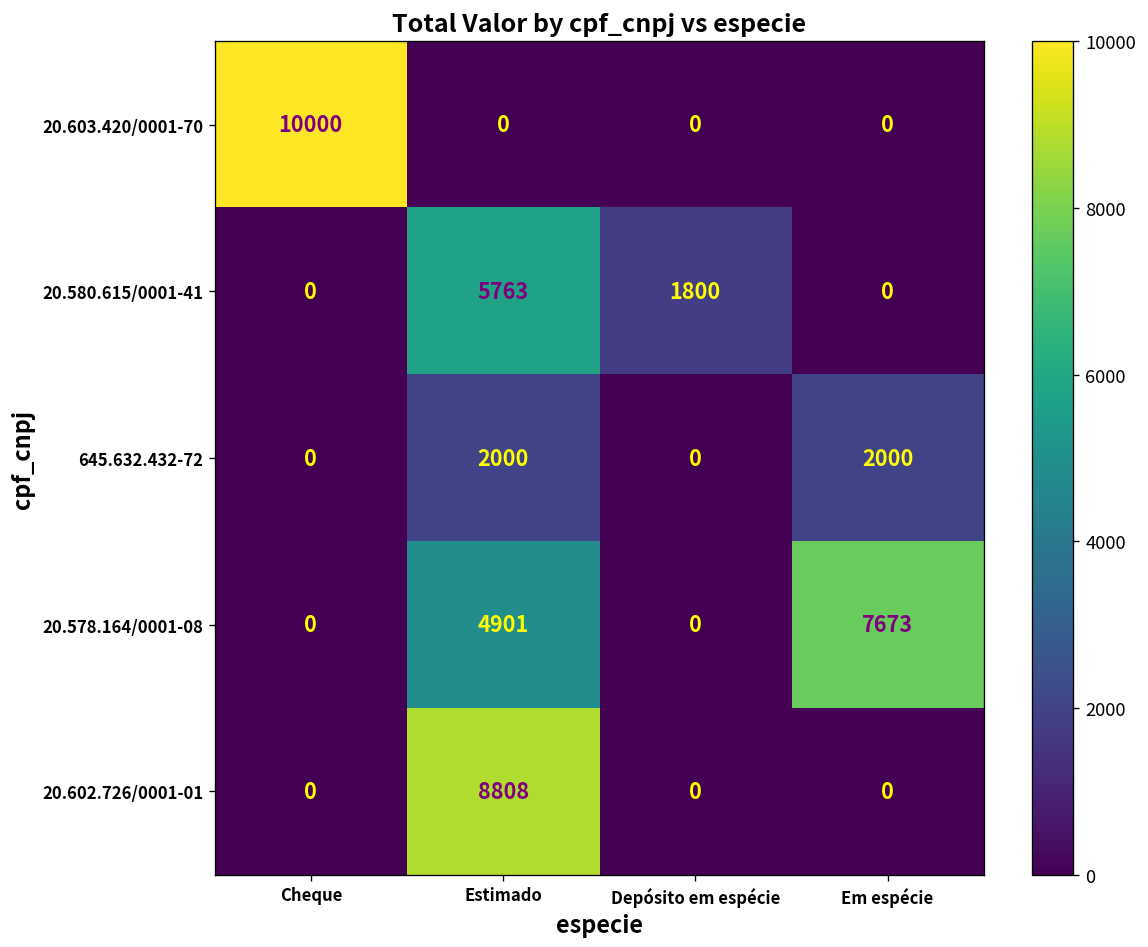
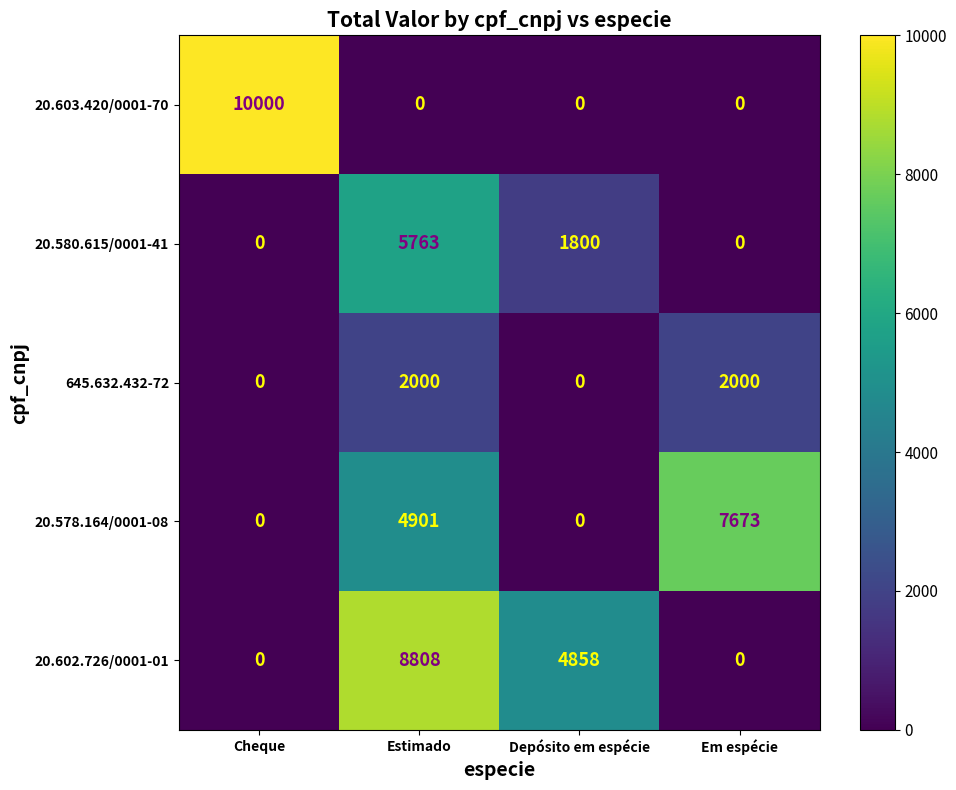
20.602.726/0001-01, Depósito em espécie: 0 -> 4858
